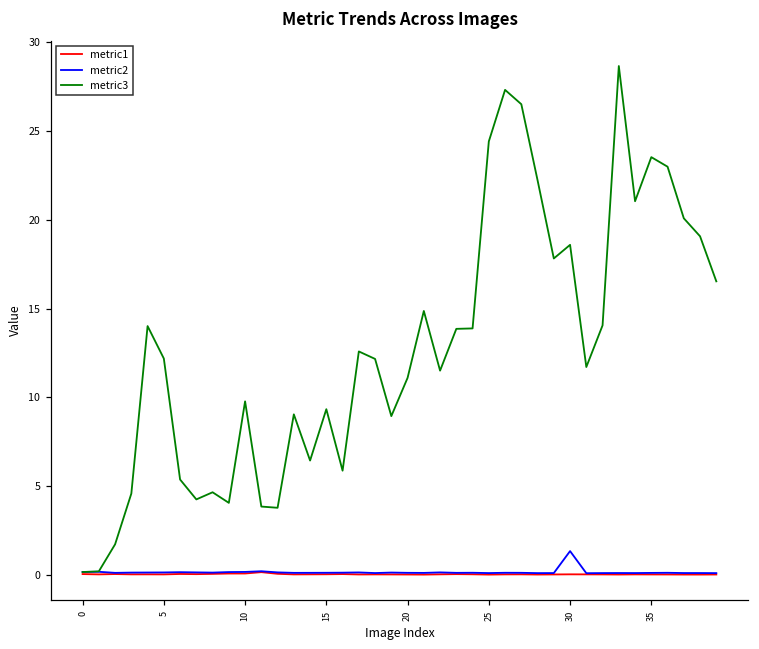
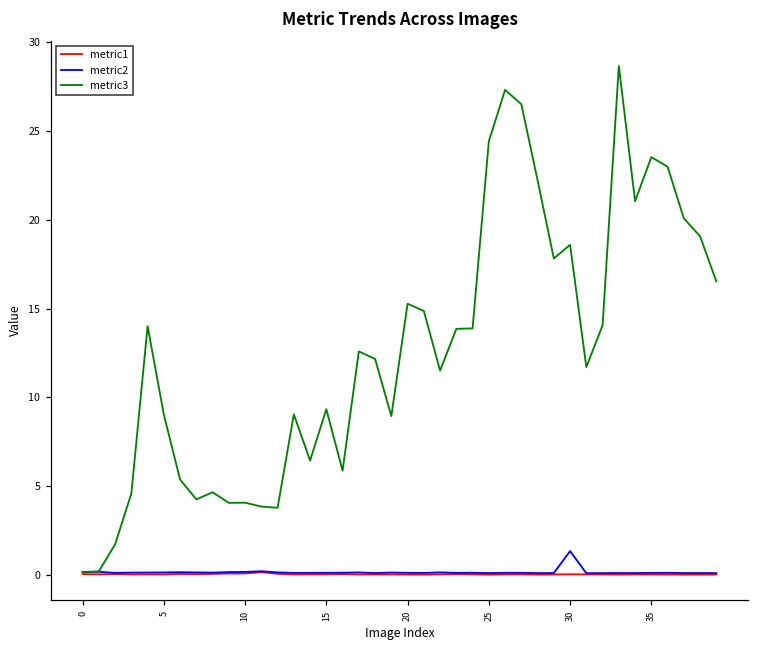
metric3, 5: 12.2 -> 9.0
metric3, 10: 9.8 -> 4.1
metric3, 20: 11.1 -> 15.3
